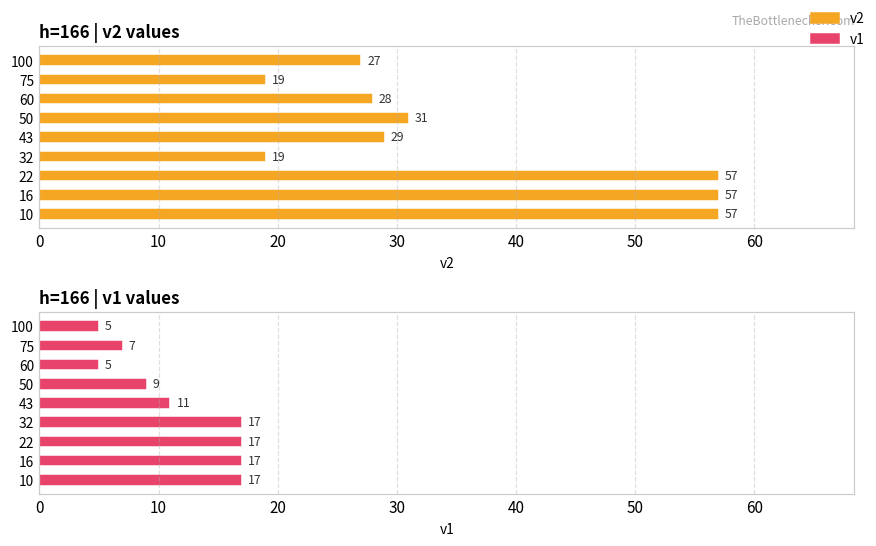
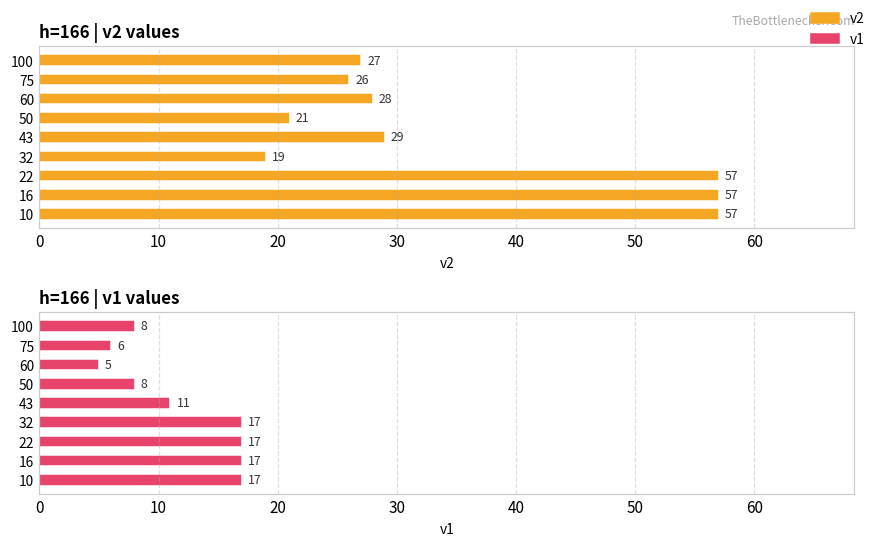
h=166 | v2 values, 75: 19 -> 26
h=166 | v2 values, 50: 31 -> 21
h=166 | v1 values, 100: 5 -> 8
h=166 | v1 values, 75: 7 -> 6
h=166 | v1 values, 50: 9 -> 8
